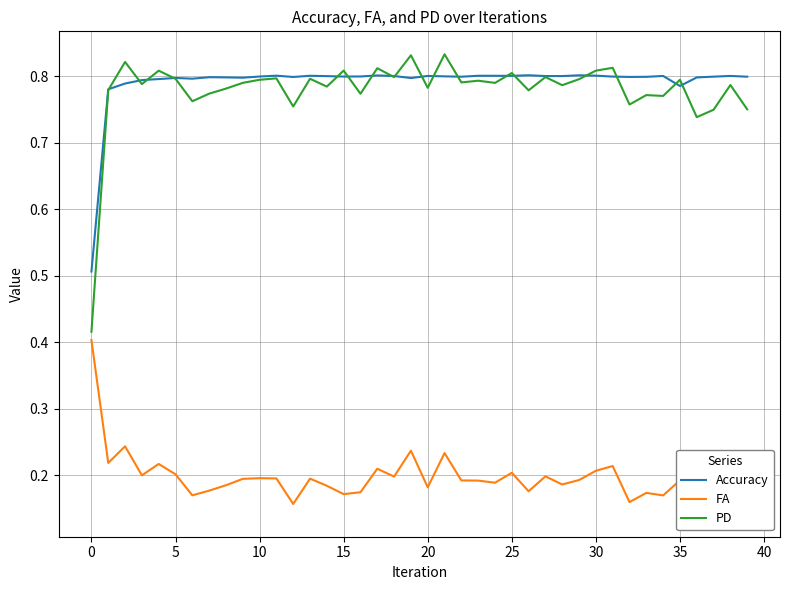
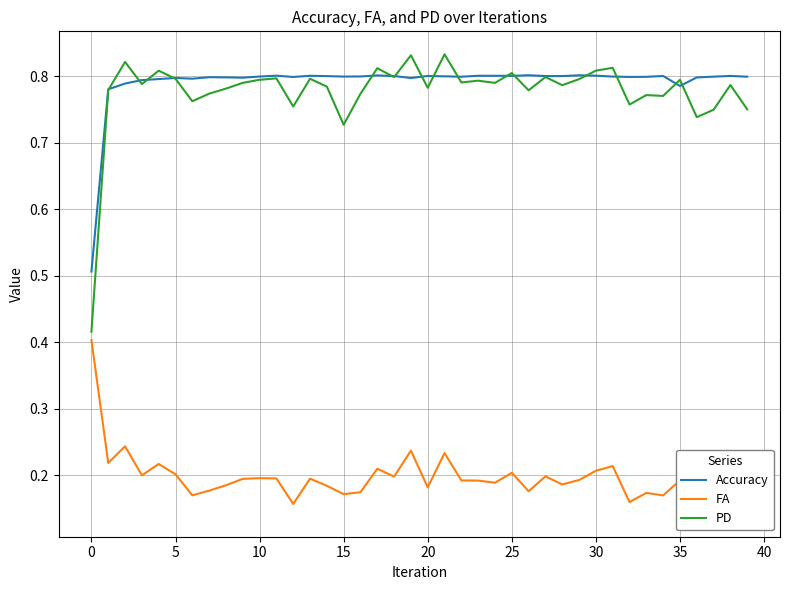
PD, 15: 0.81 -> 0.73
